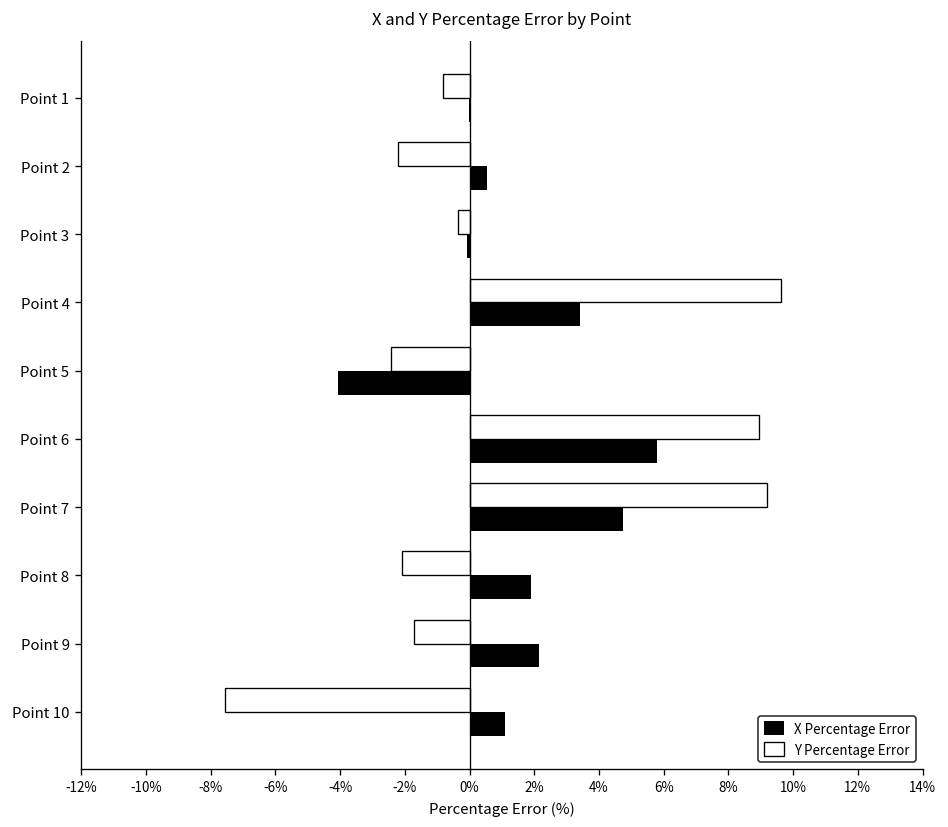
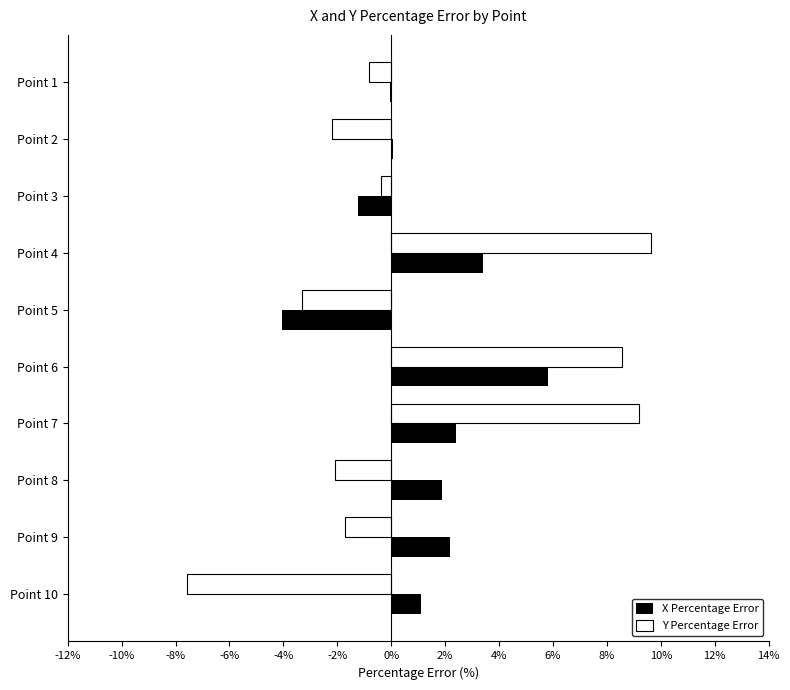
X Percentage Error, Point 2: 0.5% -> 0.1%
X Percentage Error, Point 3: -0.1% -> -1.2%
Y Percentage Error, Point 5: -2.4% -> -3.3%
Y Percentage Error, Point 6: 8.9% -> 8.5%
X Percentage Error, Point 7: 4.7% -> 2.4%
